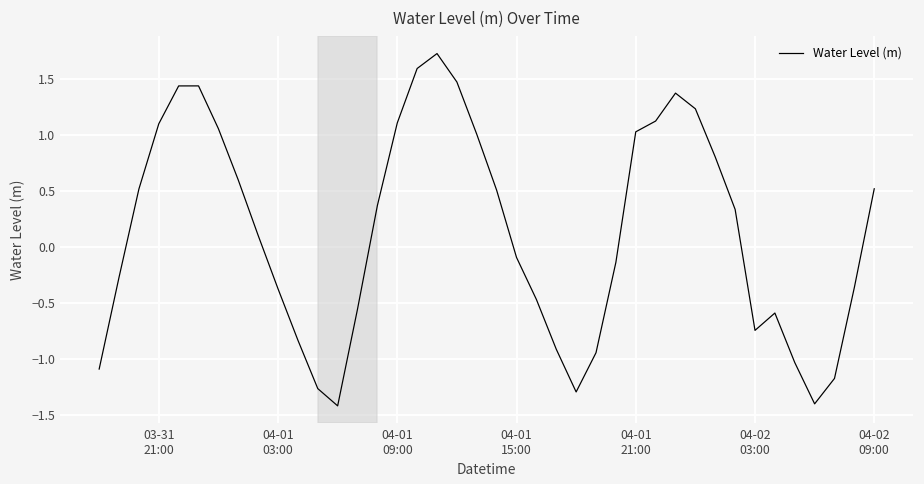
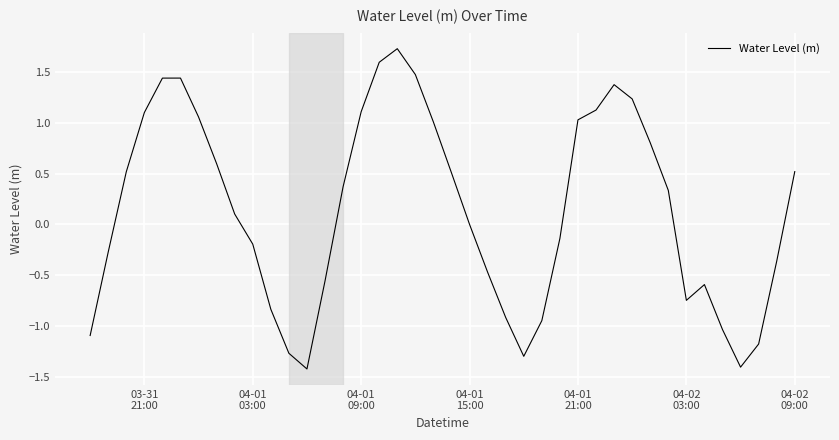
04-01 03:00: -0.38 -> -0.19
04-01 15:00: -0.09 -> 0.00
